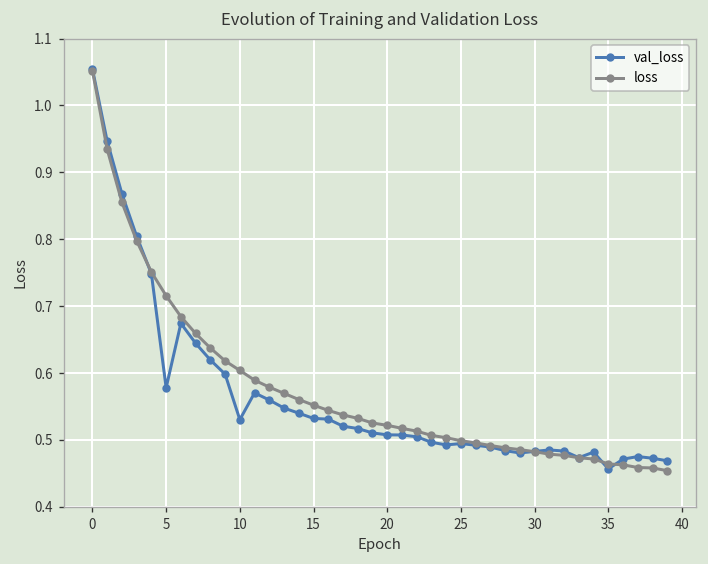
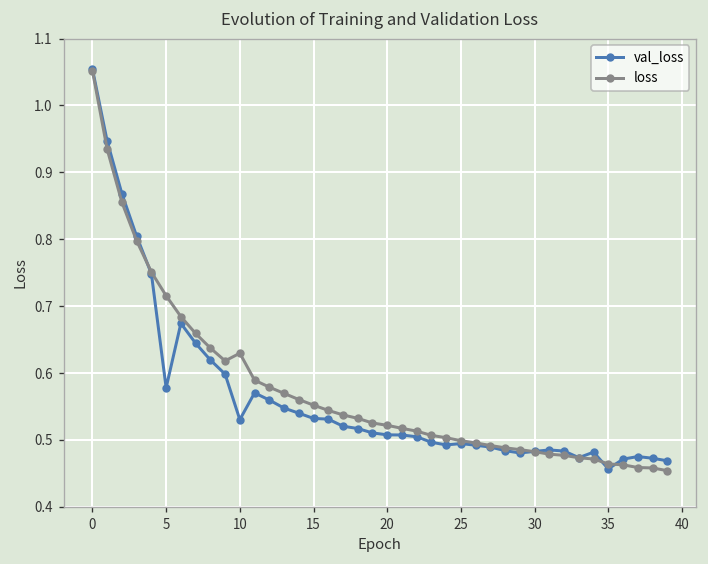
loss, 10: 0.60 -> 0.63
